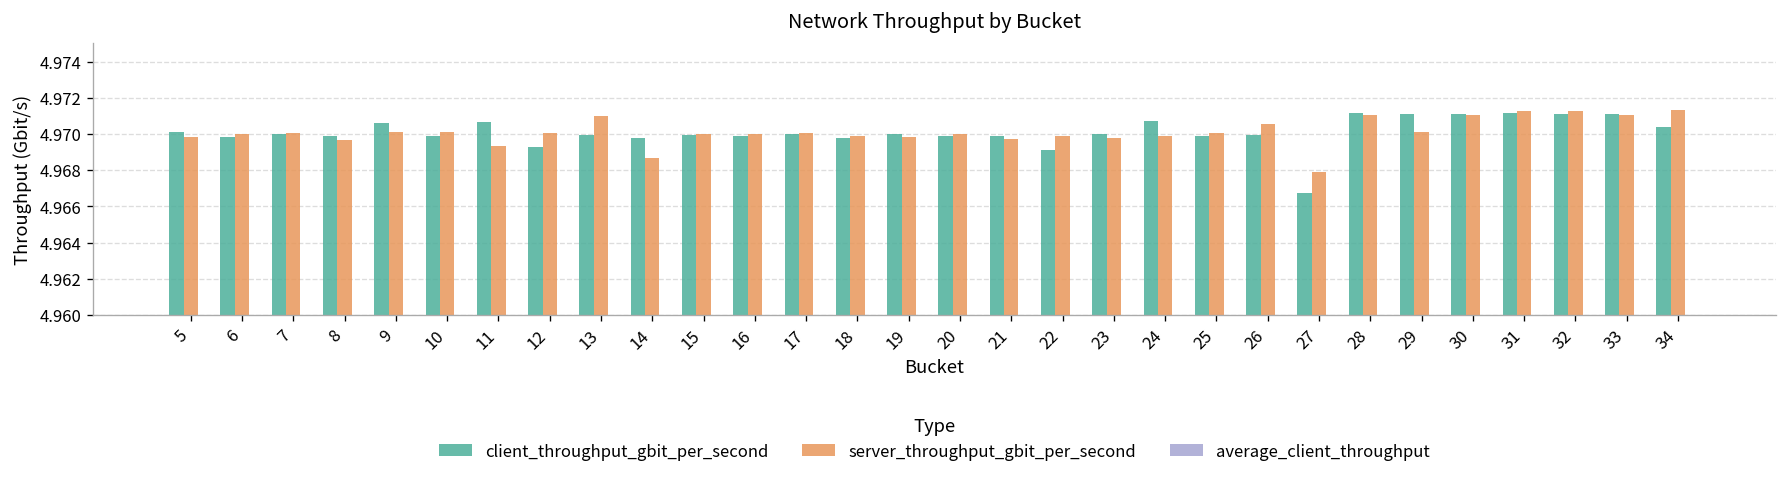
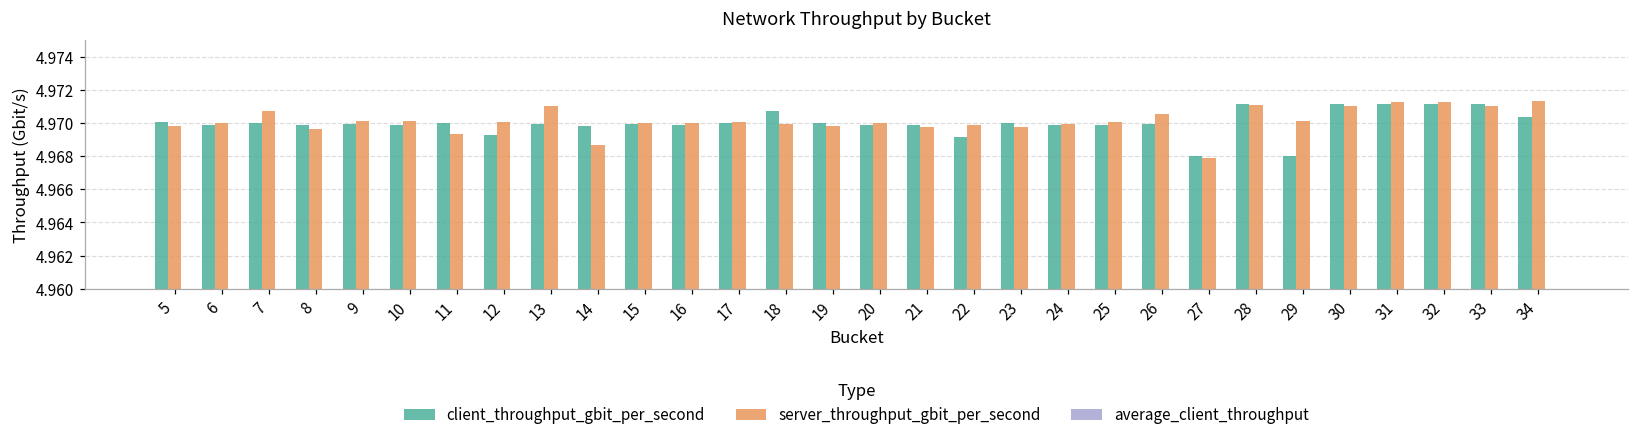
server_throughput_gbit_per_second, 7: 4.9701 -> 4.9707
client_throughput_gbit_per_second, 9: 4.9706 -> 4.9699
client_throughput_gbit_per_second, 11: 4.9706 -> 4.9700
client_throughput_gbit_per_second, 18: 4.9698 -> 4.9707
client_throughput_gbit_per_second, 24: 4.9707 -> 4.9699
client_throughput_gbit_per_second, 27: 4.9667 -> 4.9680
client_throughput_gbit_per_second, 29: 4.9711 -> 4.9680
